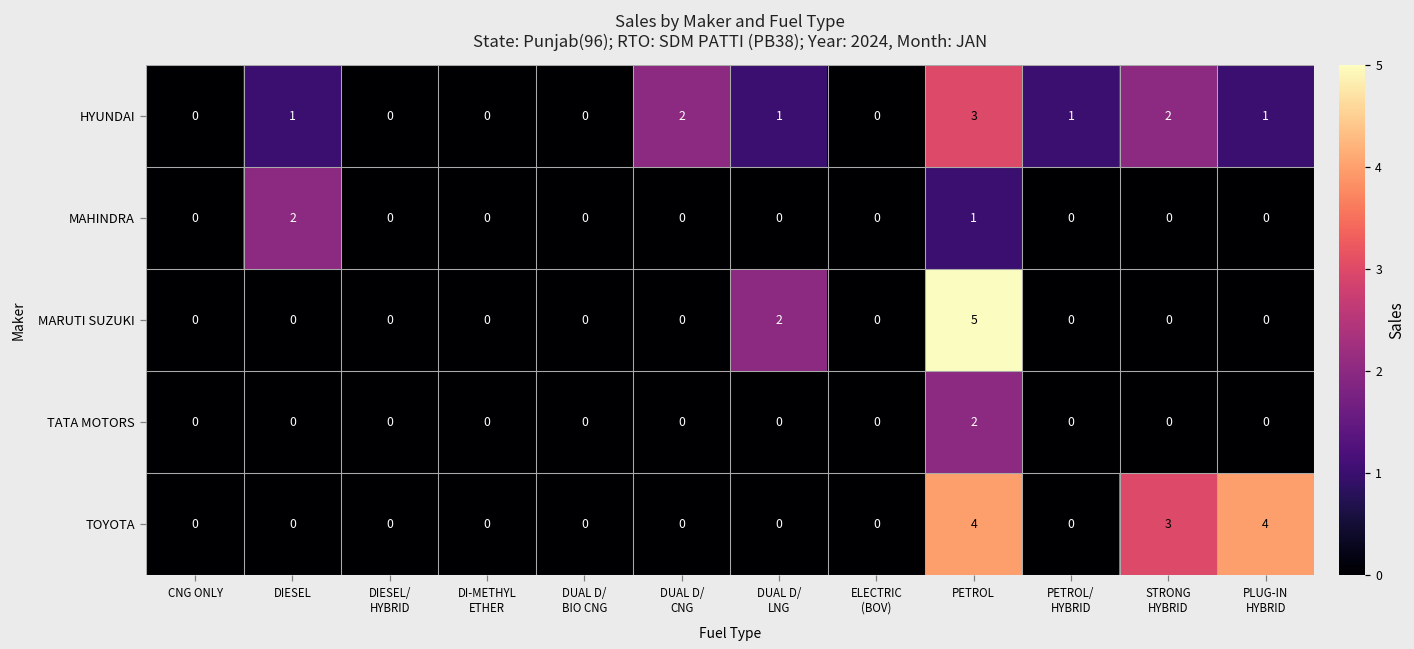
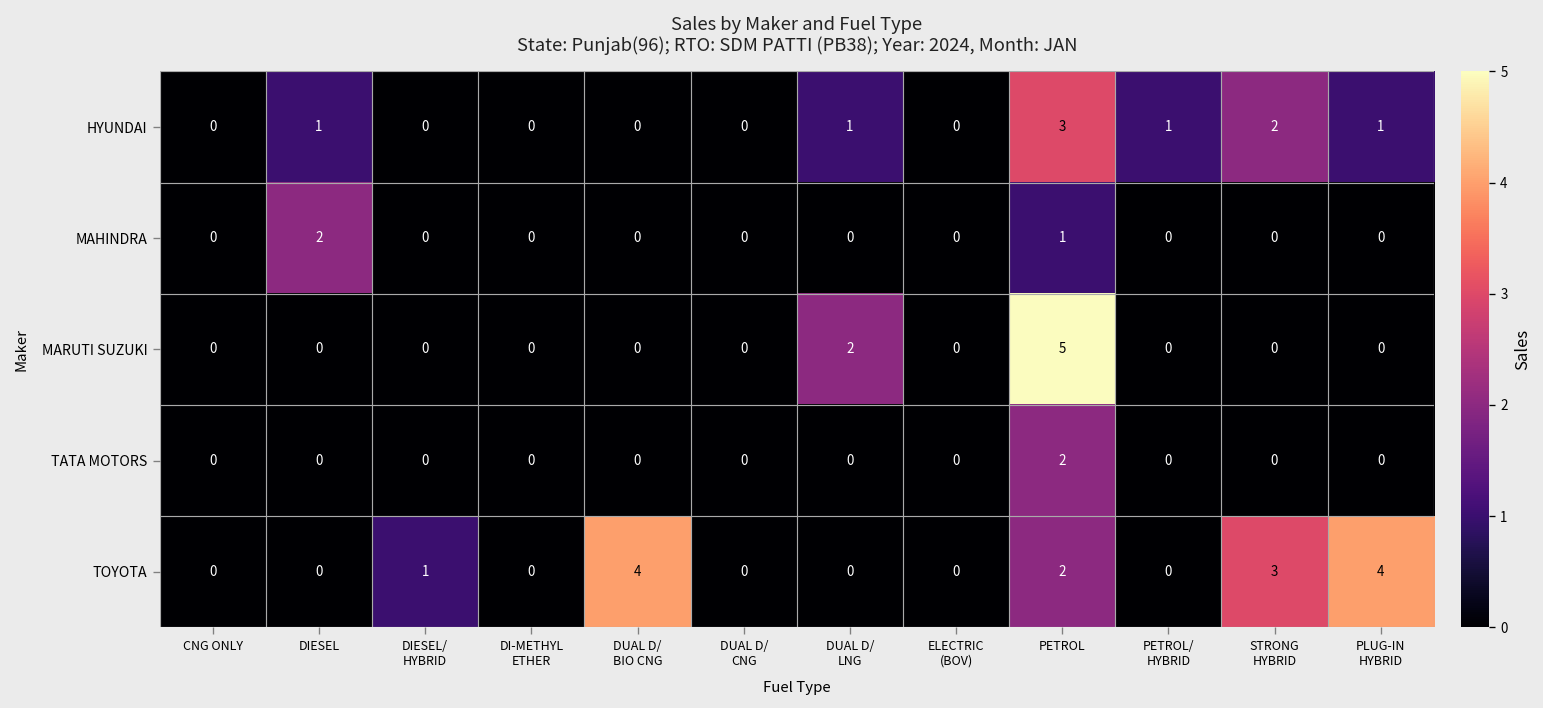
HYUNDAI, DUAL D/ CNG: 2 -> 0
TOYOTA, DIESEL/ HYBRID: 0 -> 1
TOYOTA, DUAL D/ BIO CNG: 0 -> 4
TOYOTA, PETROL: 4 -> 2
